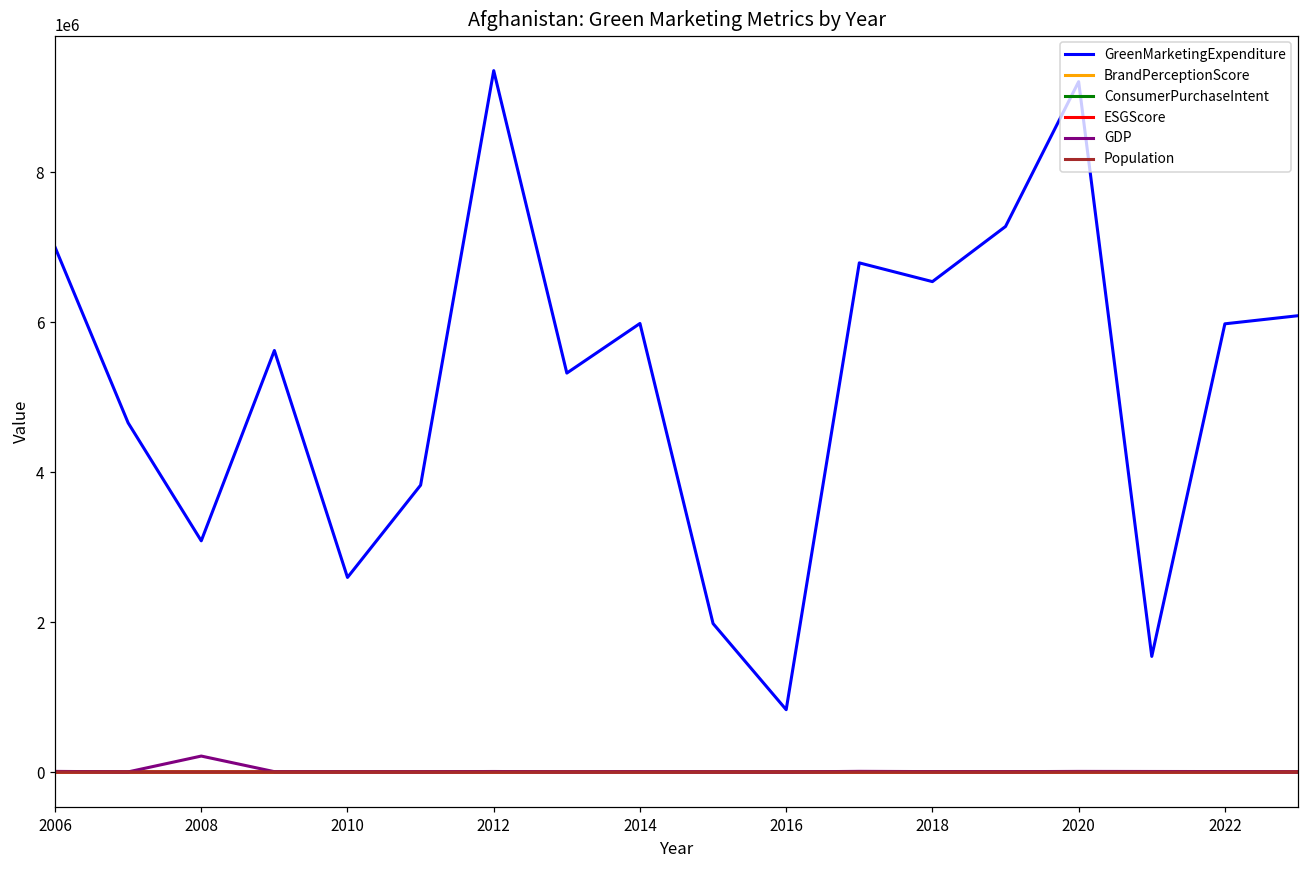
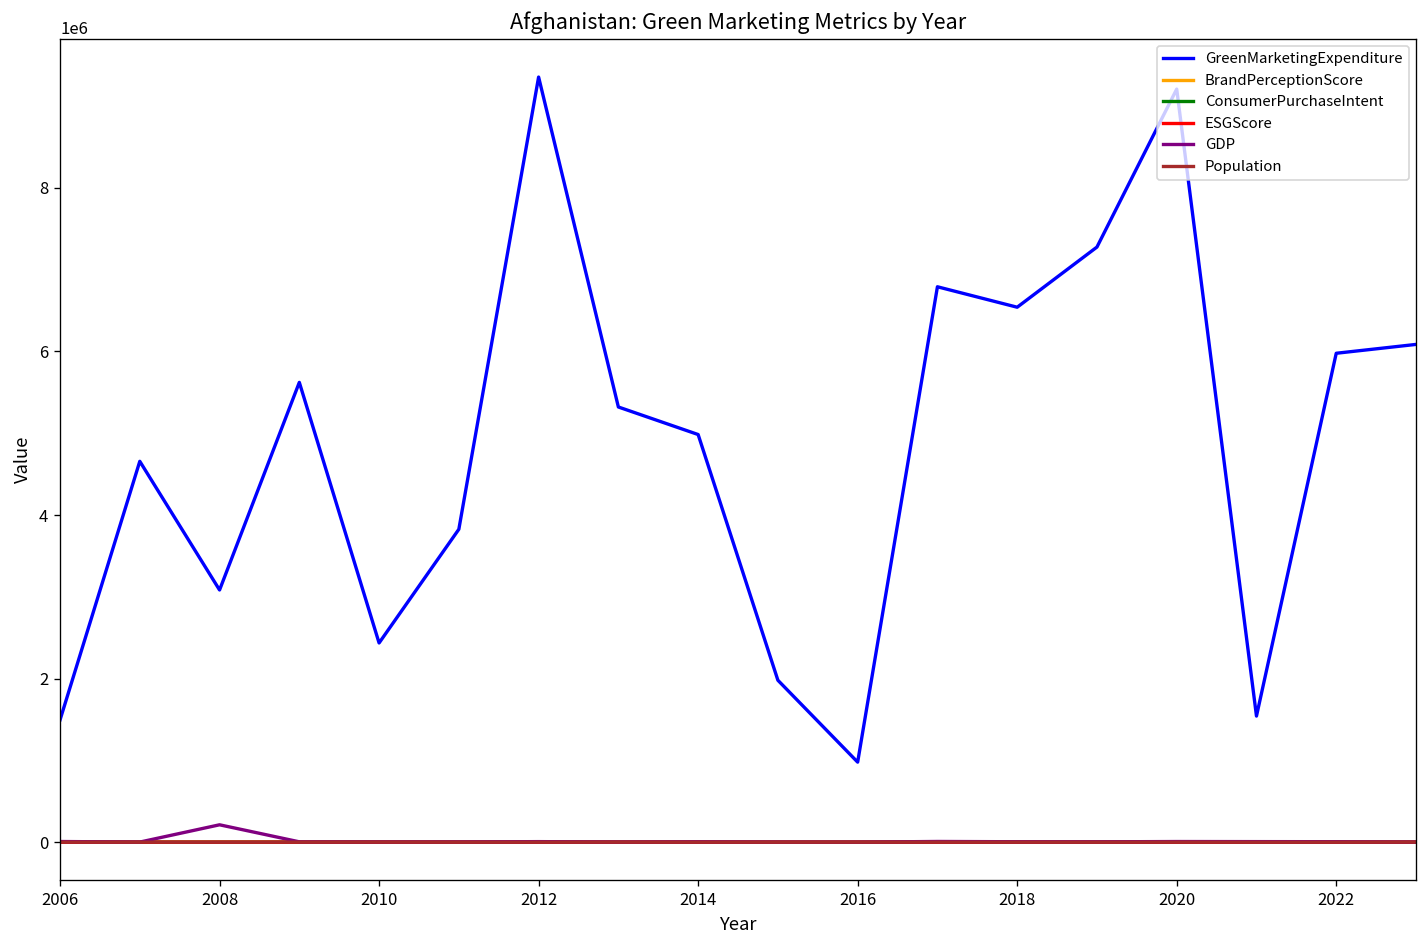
GreenMarketingExpenditure, 2006: 7000000 -> 1500000
GreenMarketingExpenditure, 2010: 2600000 -> 2400000
GreenMarketingExpenditure, 2014: 6000000 -> 5000000
GreenMarketingExpenditure, 2016: 800000 -> 1000000
